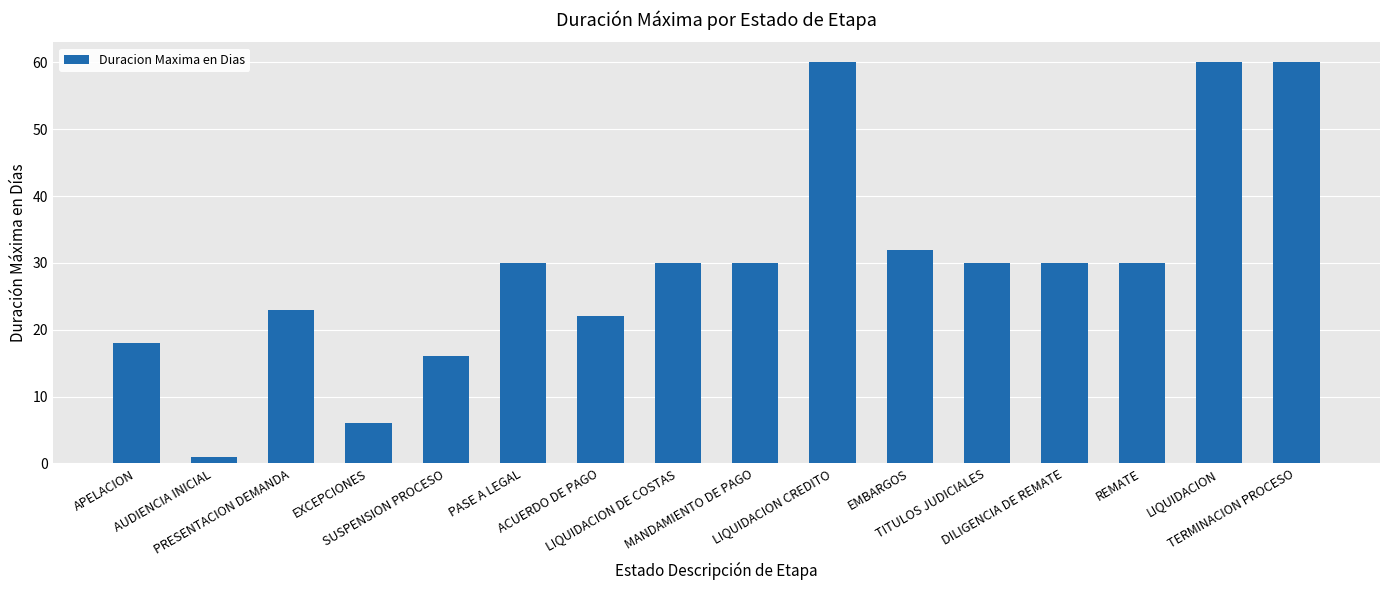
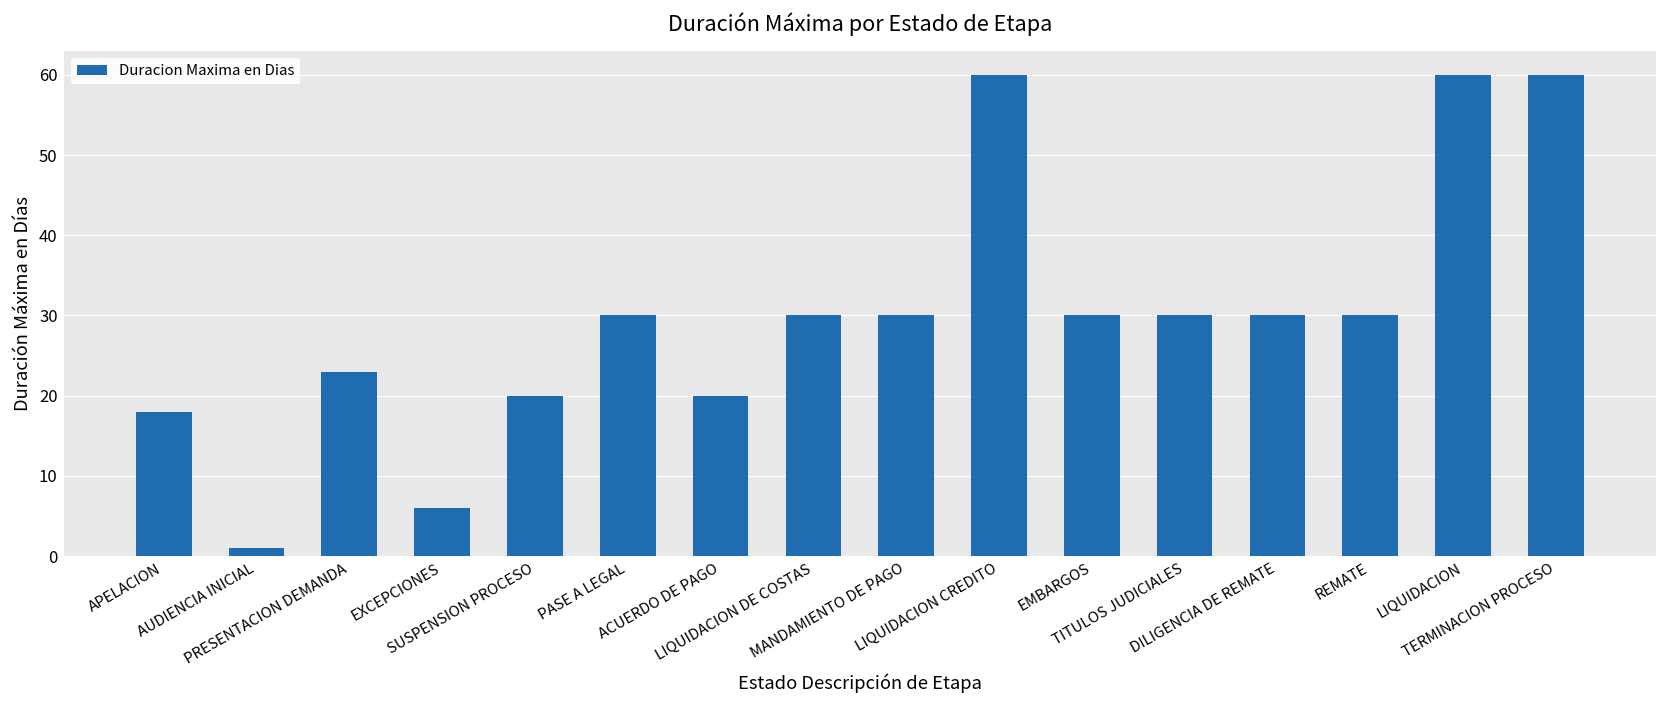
SUSPENSION PROCESO: 16 -> 20
ACUERDO DE PAGO: 22 -> 20
EMBARGOS: 32 -> 30
